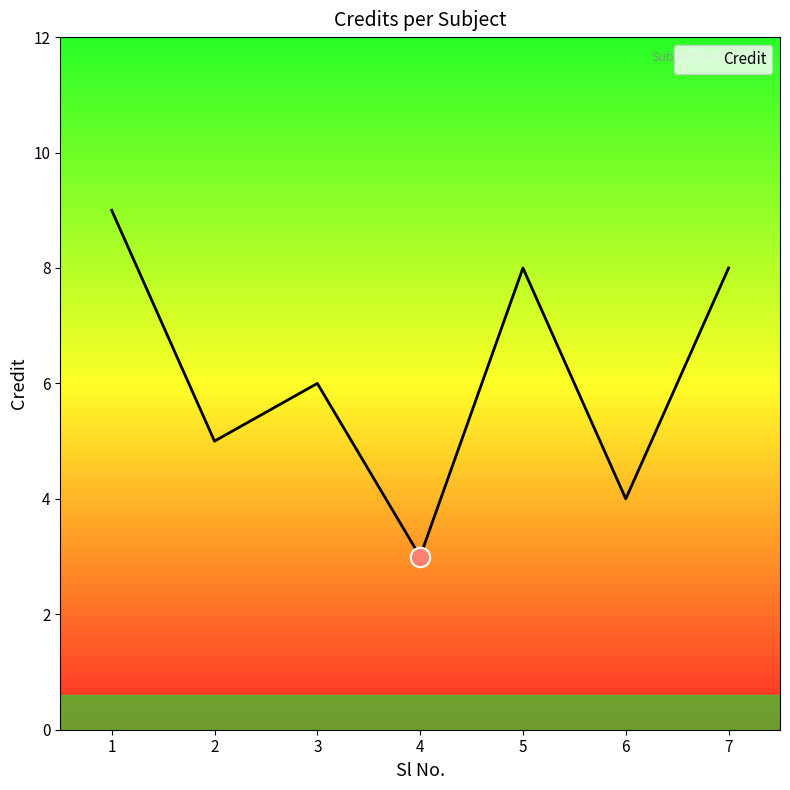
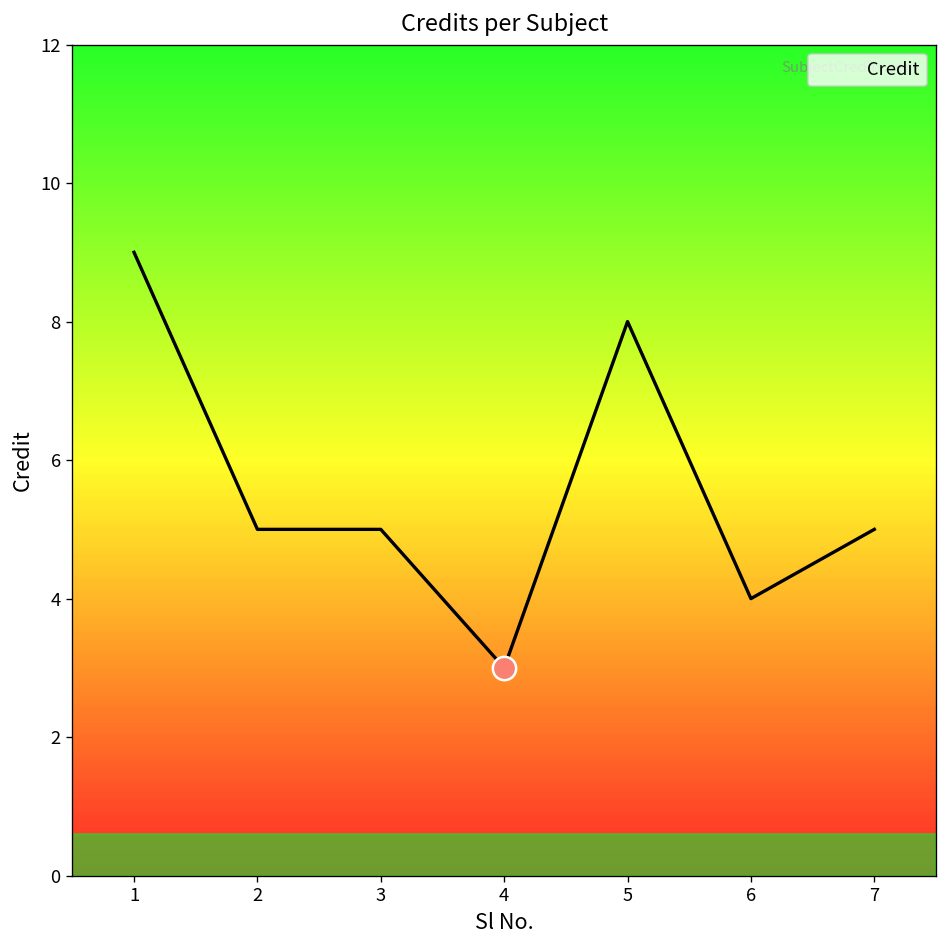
Credit, 3: 6 -> 5
Credit, 7: 8 -> 5
